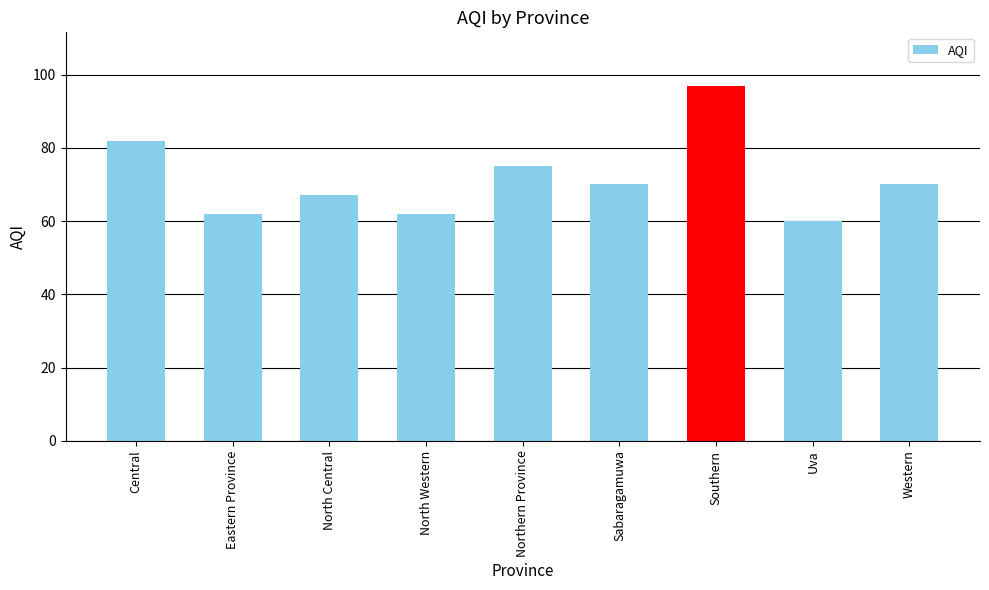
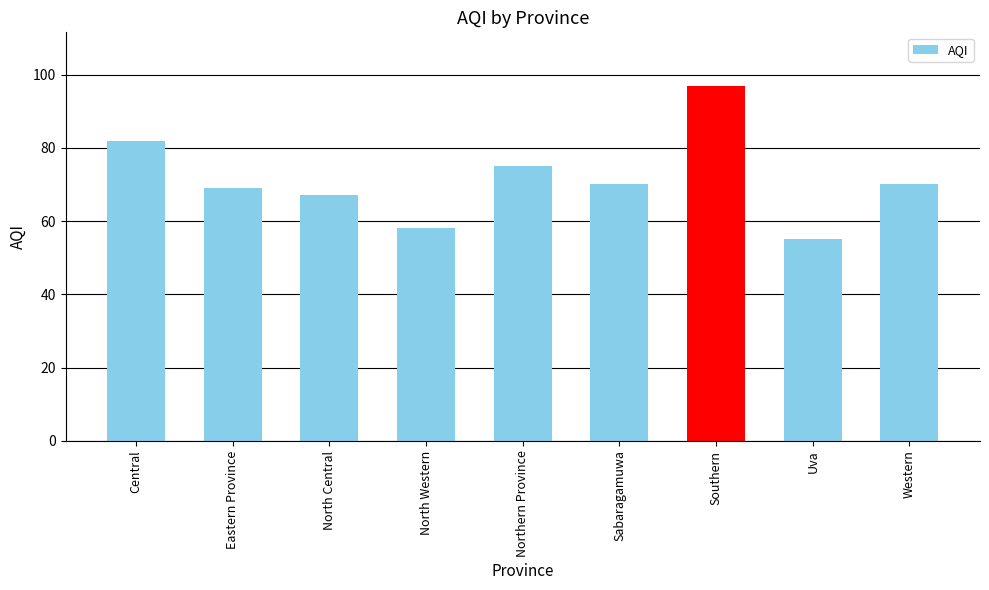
Eastern Province: 62 -> 69
North Western: 62 -> 58
Uva: 60 -> 55
